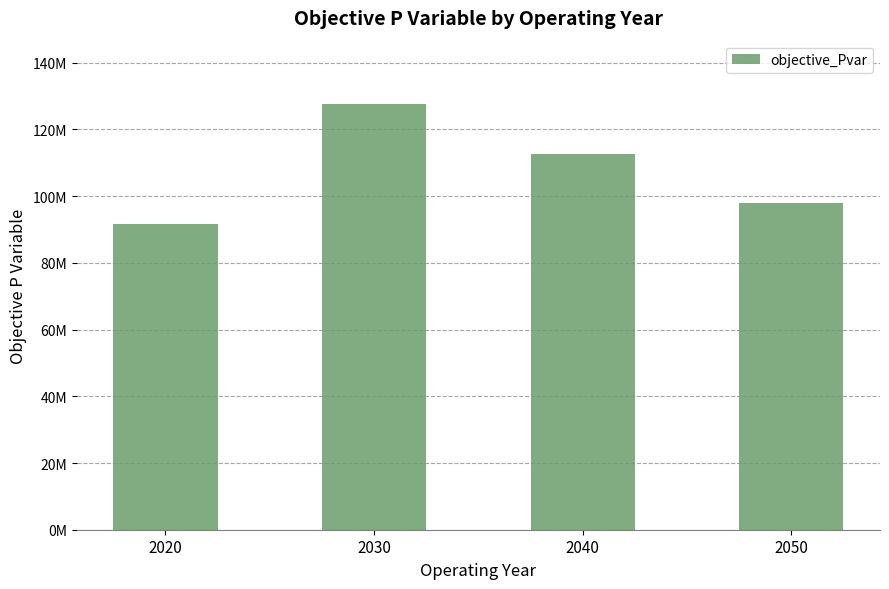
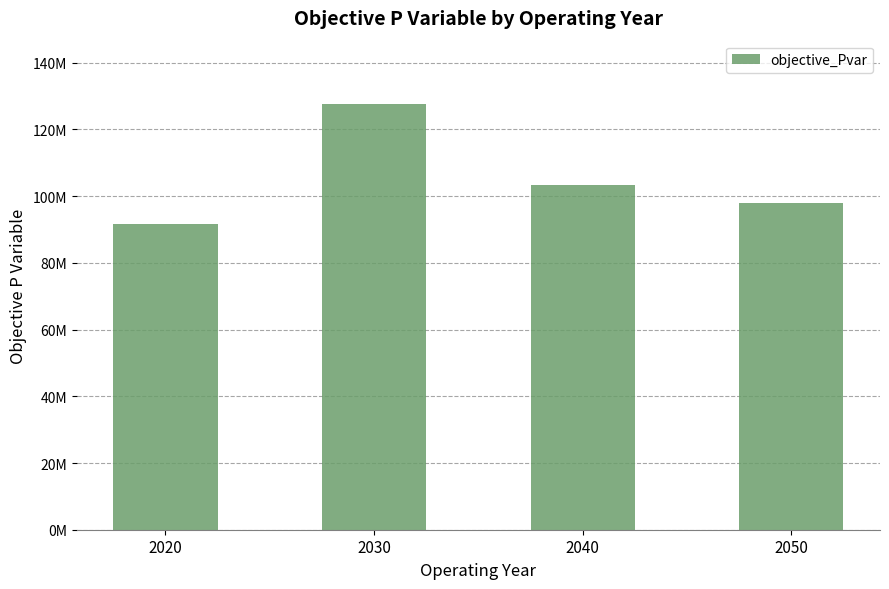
2040: 113000000 -> 103000000
